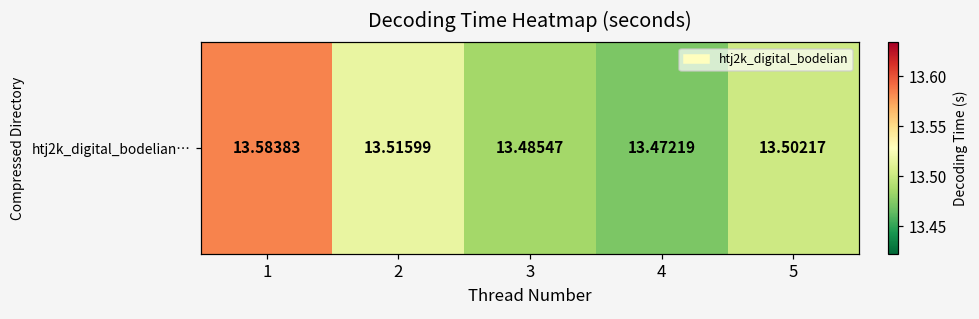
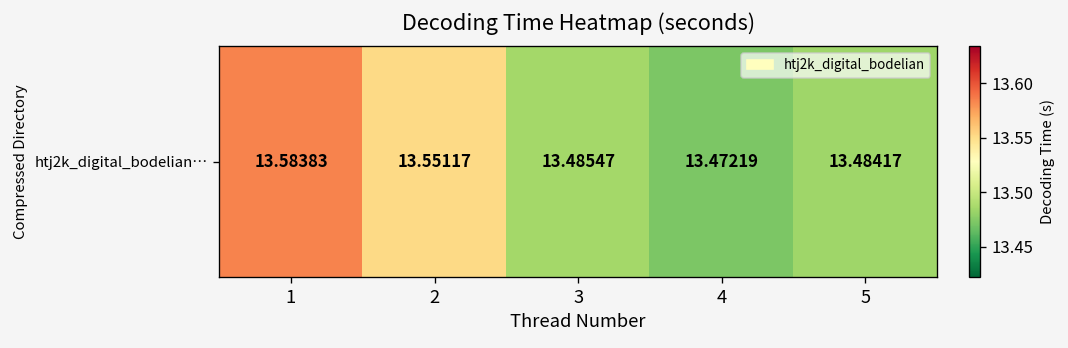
htj2k_digital_bodelian…, 2: 13.51599 -> 13.55117
htj2k_digital_bodelian…, 5: 13.50217 -> 13.48417
